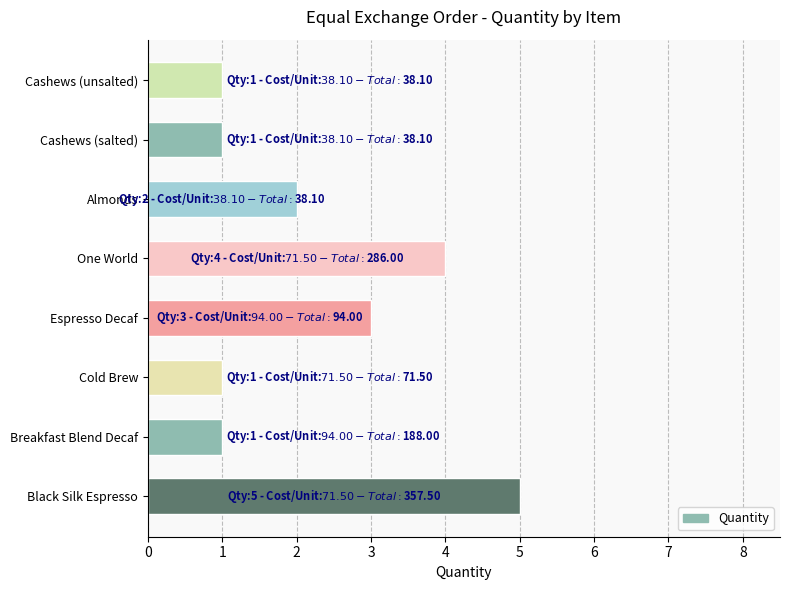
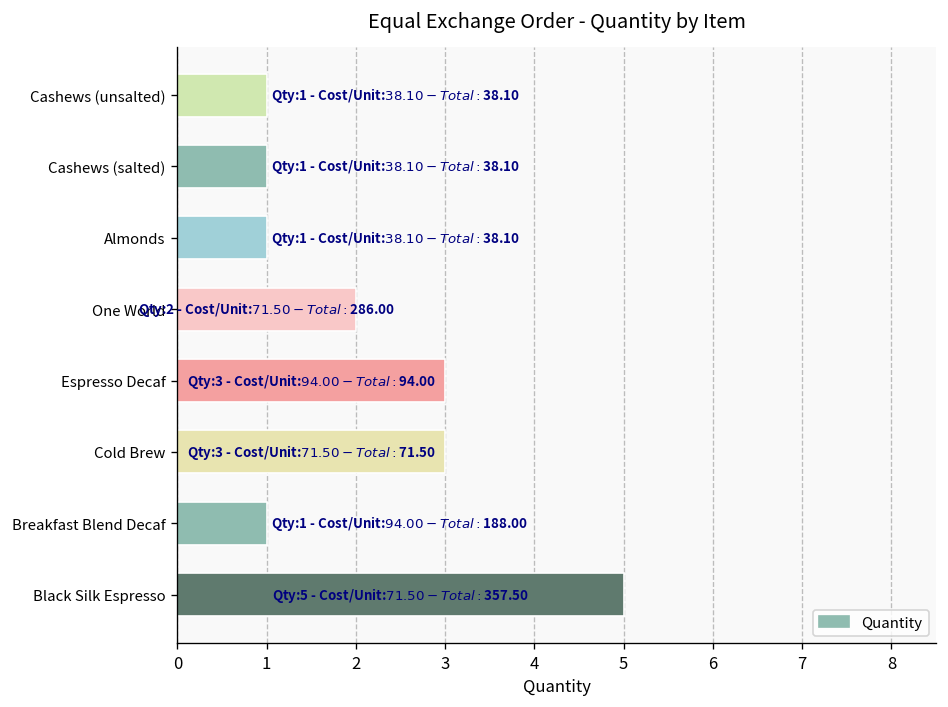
Almonds: 2 -> 1
One World: 4 -> 2
Cold Brew: 1 -> 3
